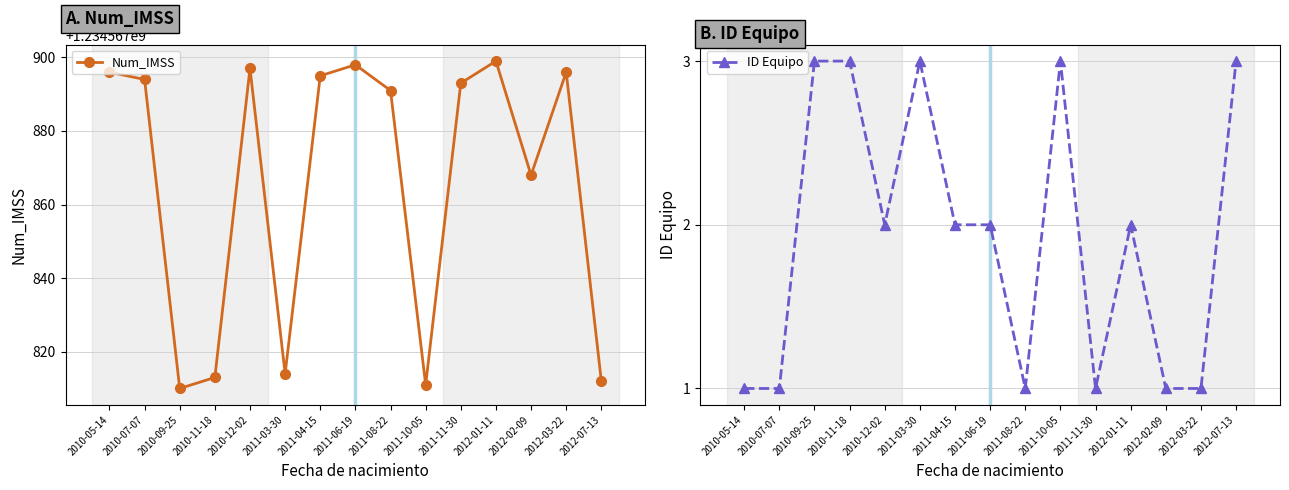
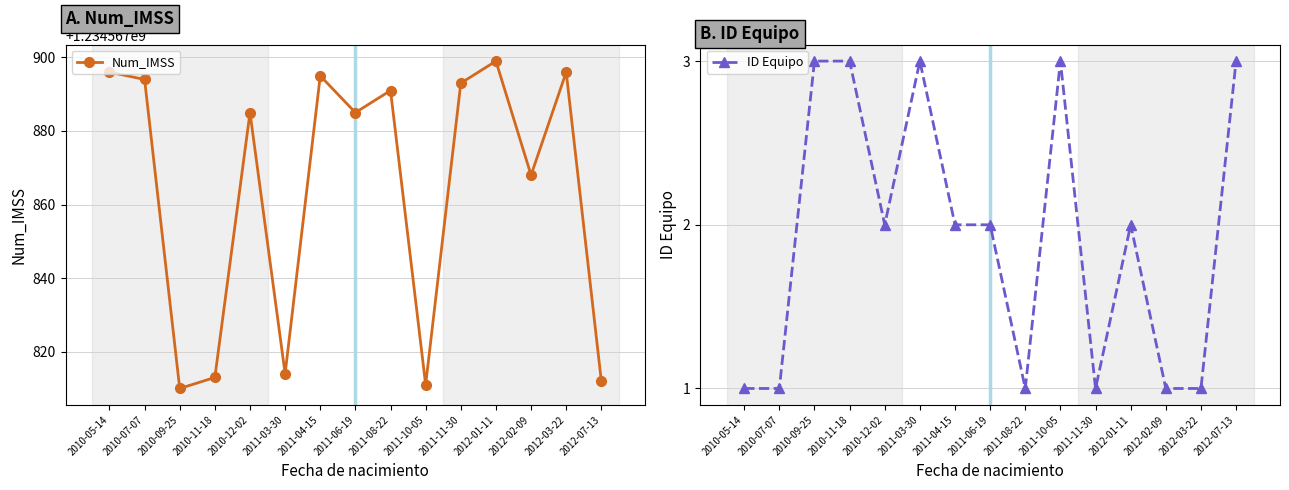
A. Num_IMSS, 2010-12-02: 1234567897 -> 1234567885
A. Num_IMSS, 2011-06-19: 1234567898 -> 1234567885
